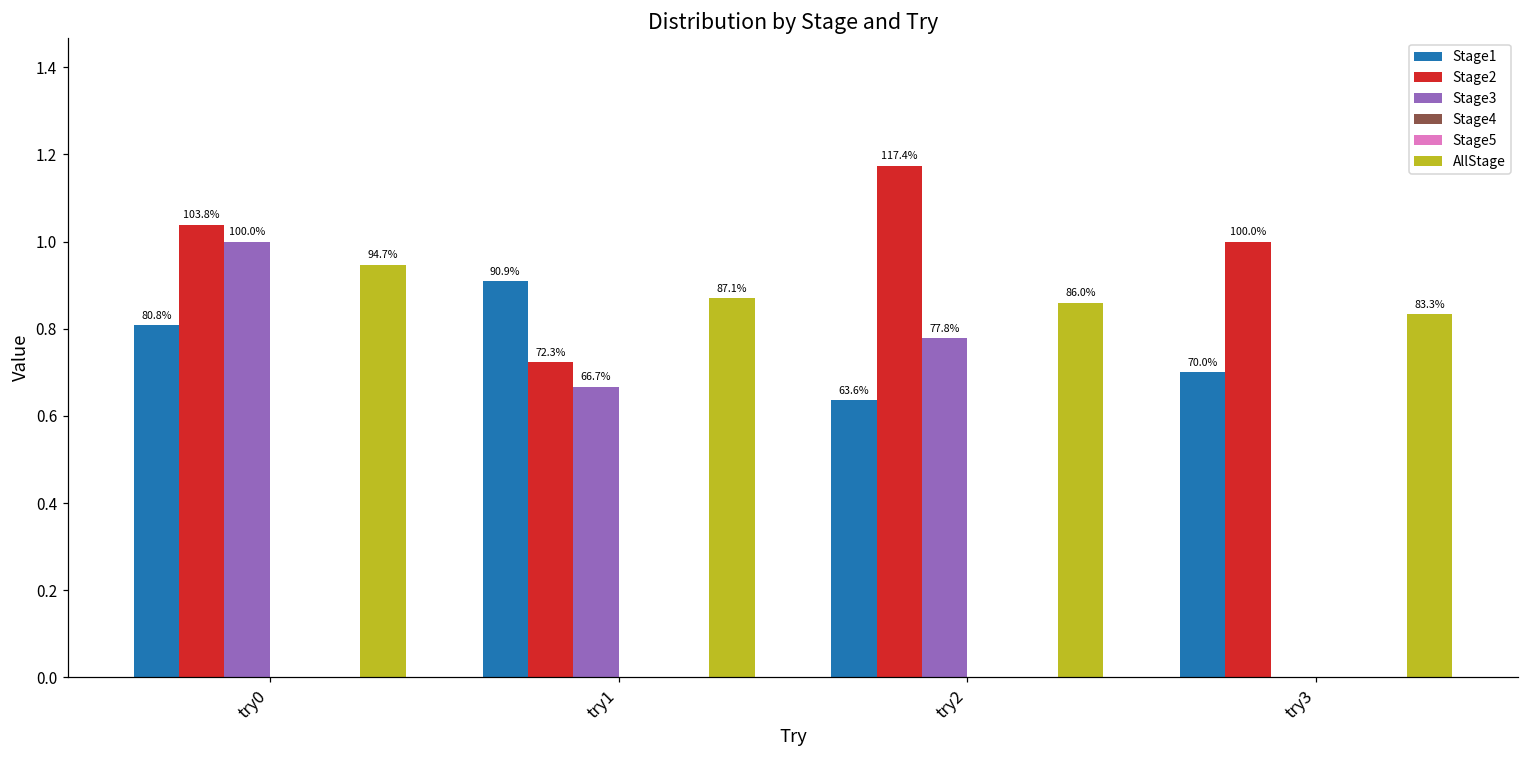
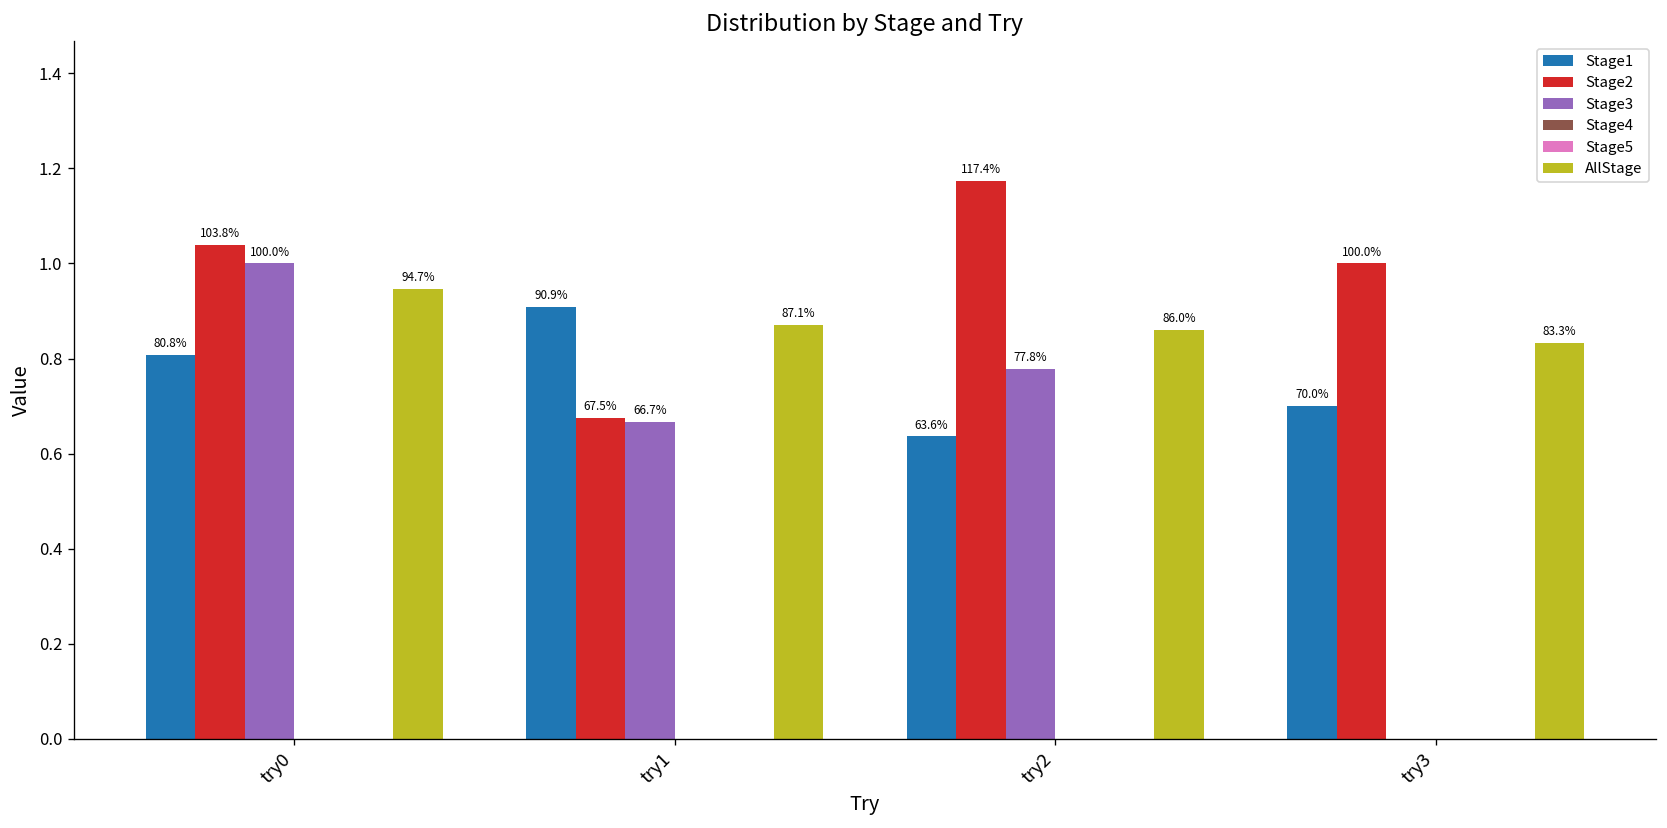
Stage2, try1: 72.3% -> 67.5%
